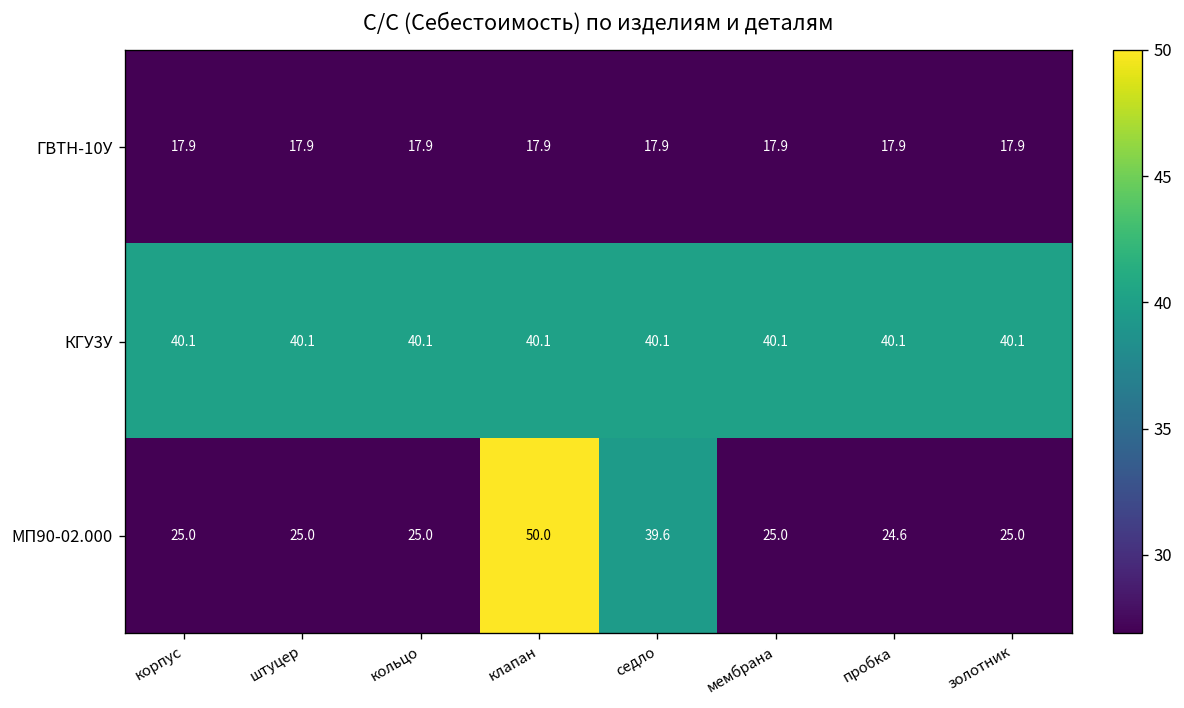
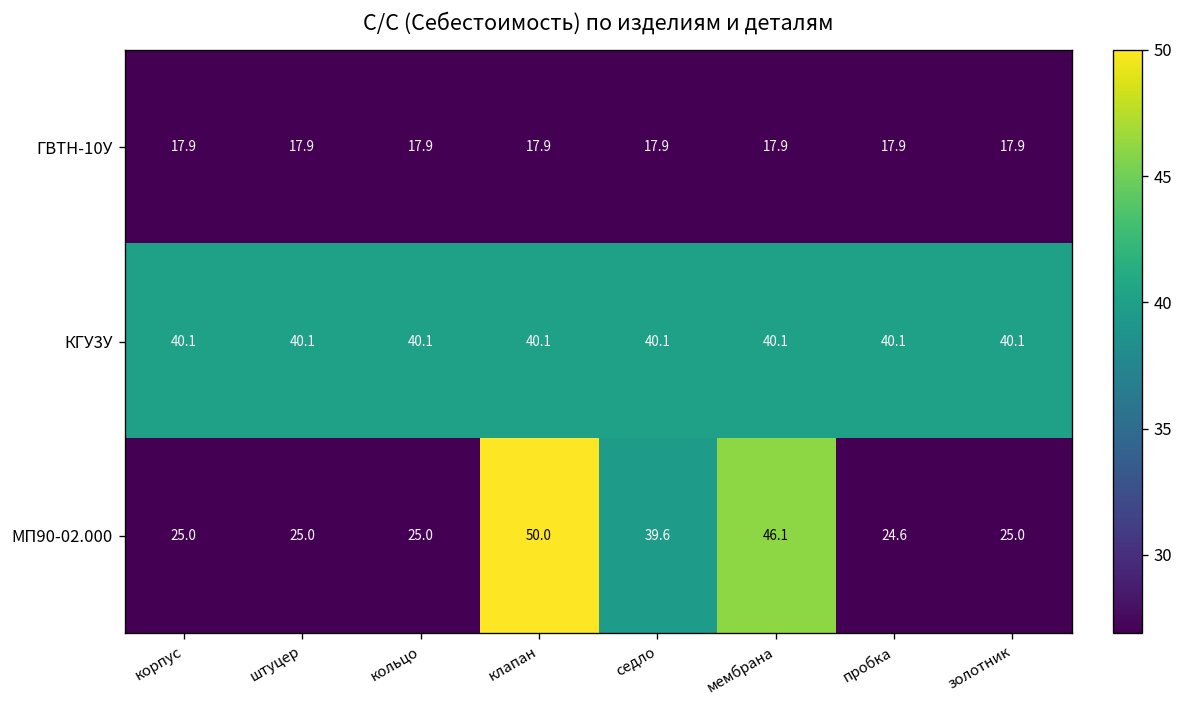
МП90-02.000, мембрана: 25.0 -> 46.1
